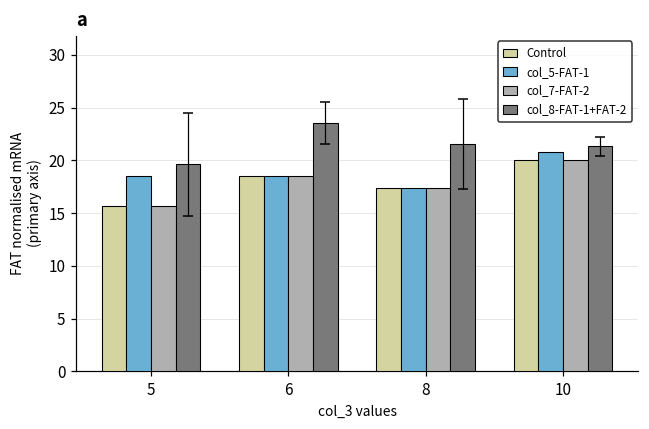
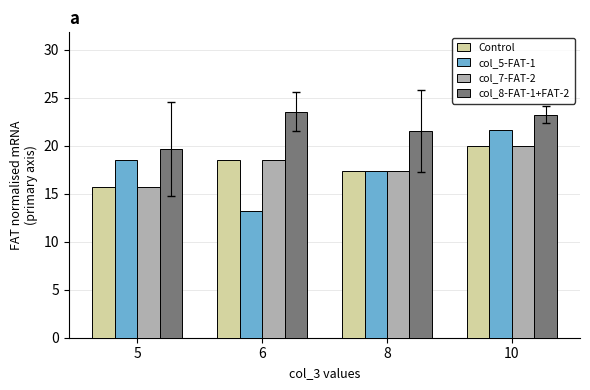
col_5-FAT-1, 6: 19 -> 13
col_5-FAT-1, 10: 21 -> 22
col_8-FAT-1+FAT-2, 10: 21 -> 23
